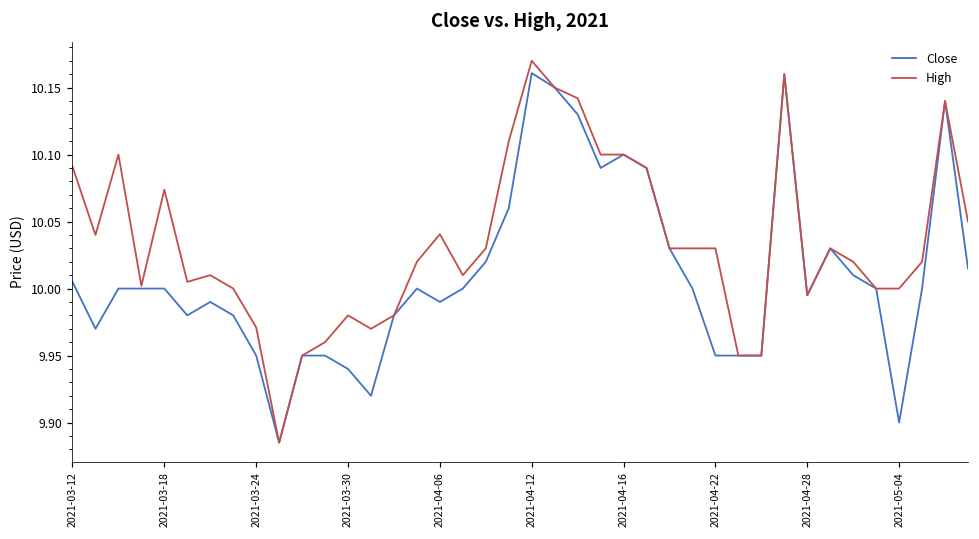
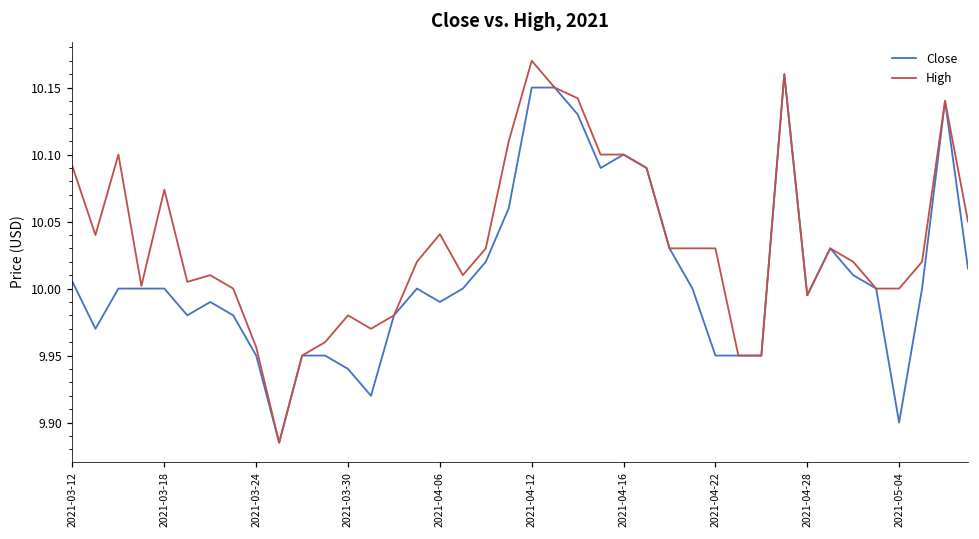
High, 2021-03-24: 9.971 -> 9.956
Close, 2021-04-12: 10.161 -> 10.150
